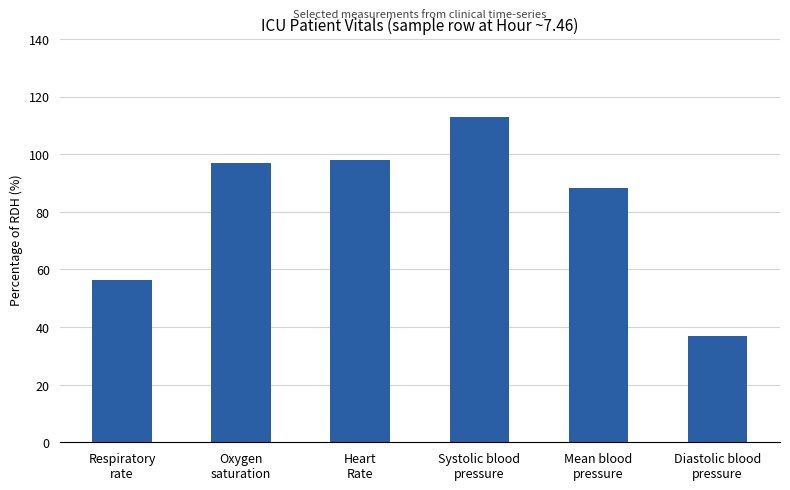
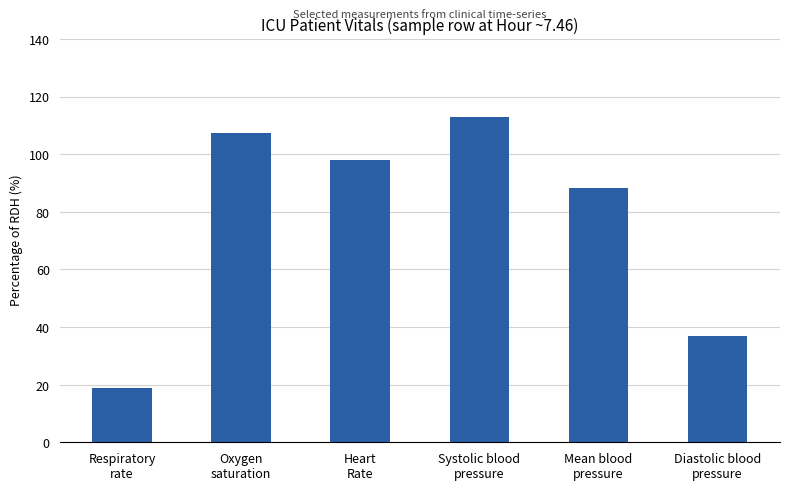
Respiratory rate: 57 -> 19
Oxygen saturation: 97 -> 107
